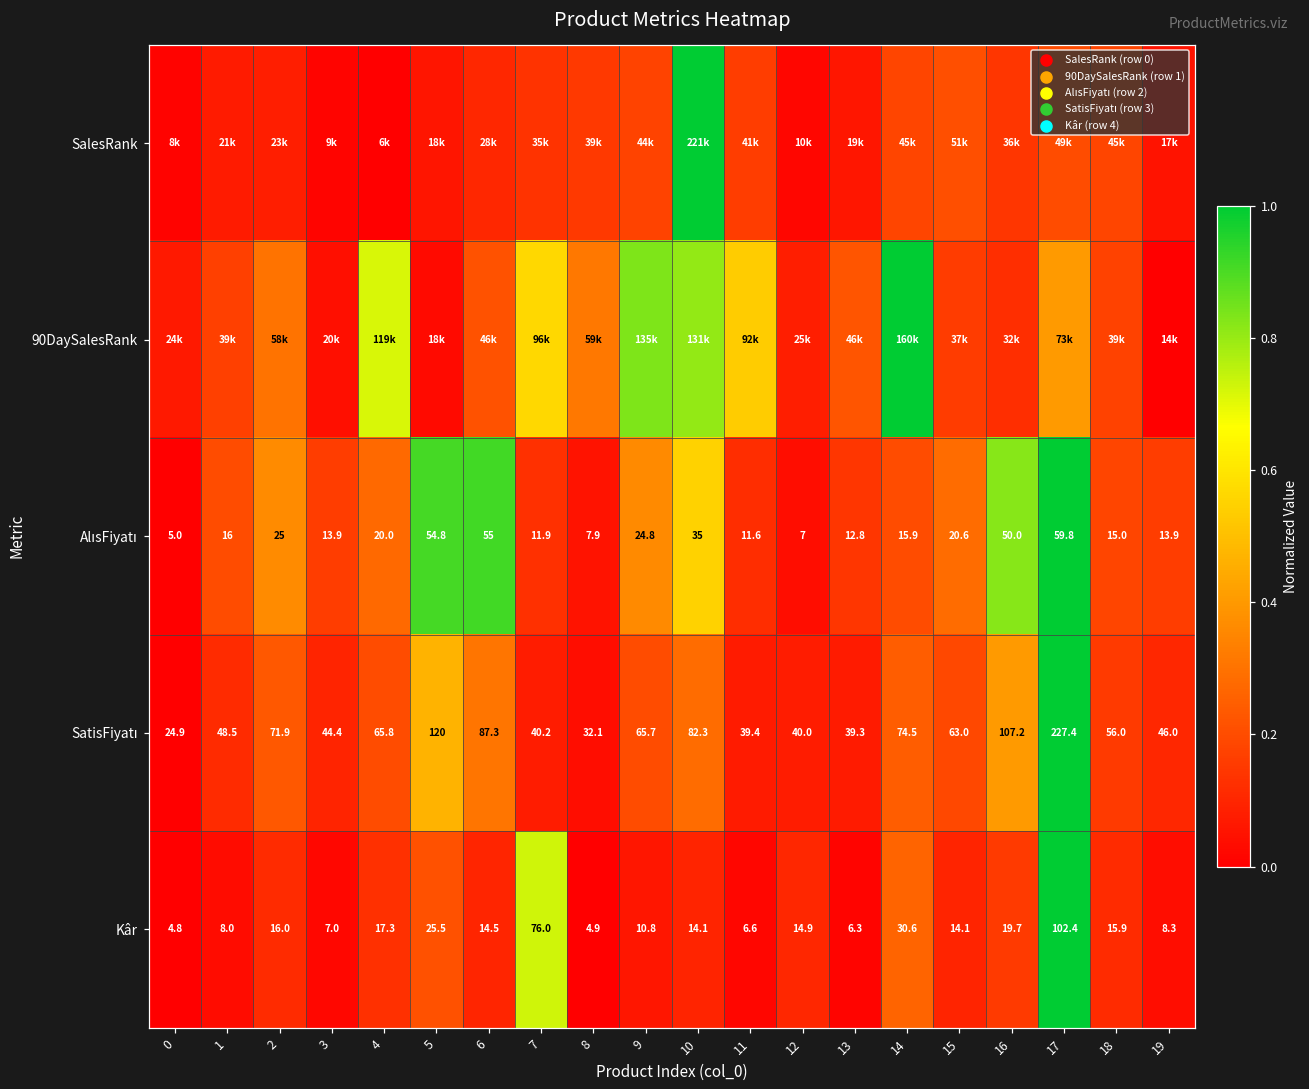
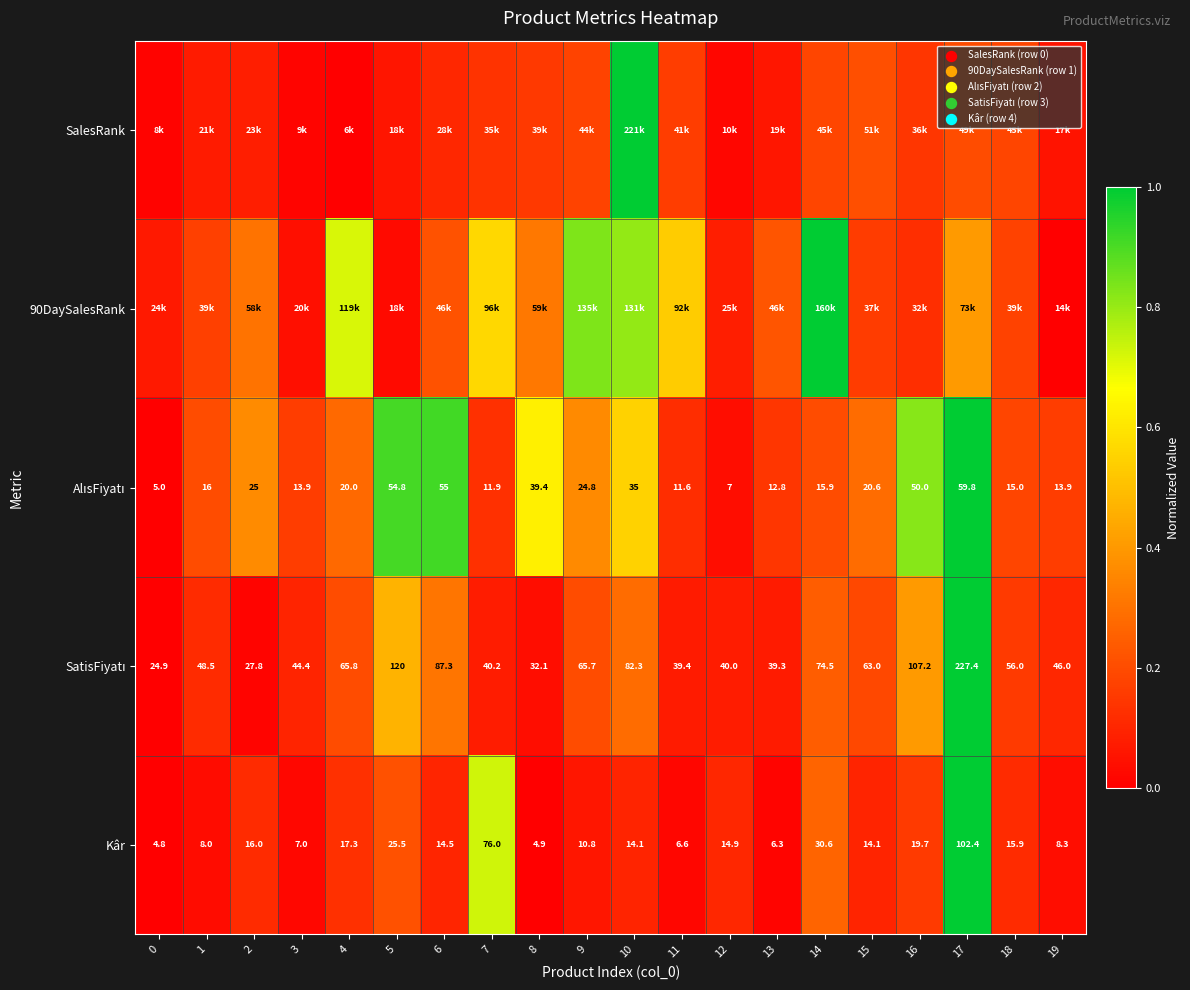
AlısFiyatı, 8: 7.9 -> 39.4
SatisFiyatı, 2: 71.9 -> 27.8
